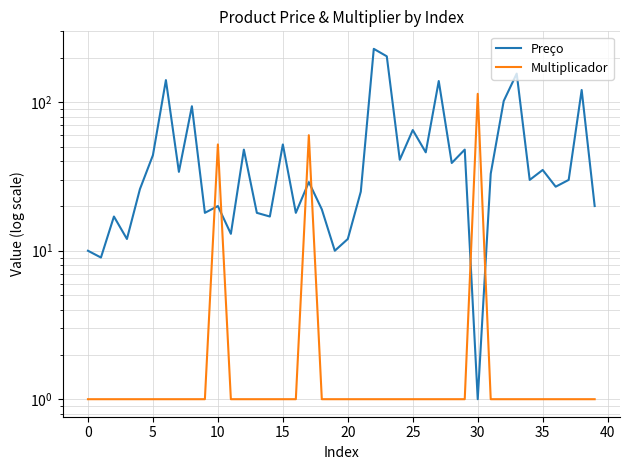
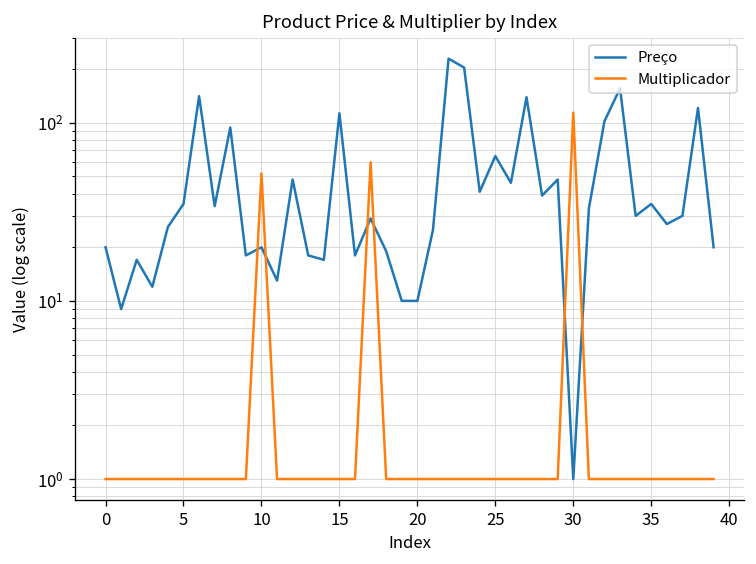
Preço, 0: 10 -> 20
Preço, 5: 44 -> 35
Preço, 15: 52 -> 110
Preço, 20: 12 -> 10
